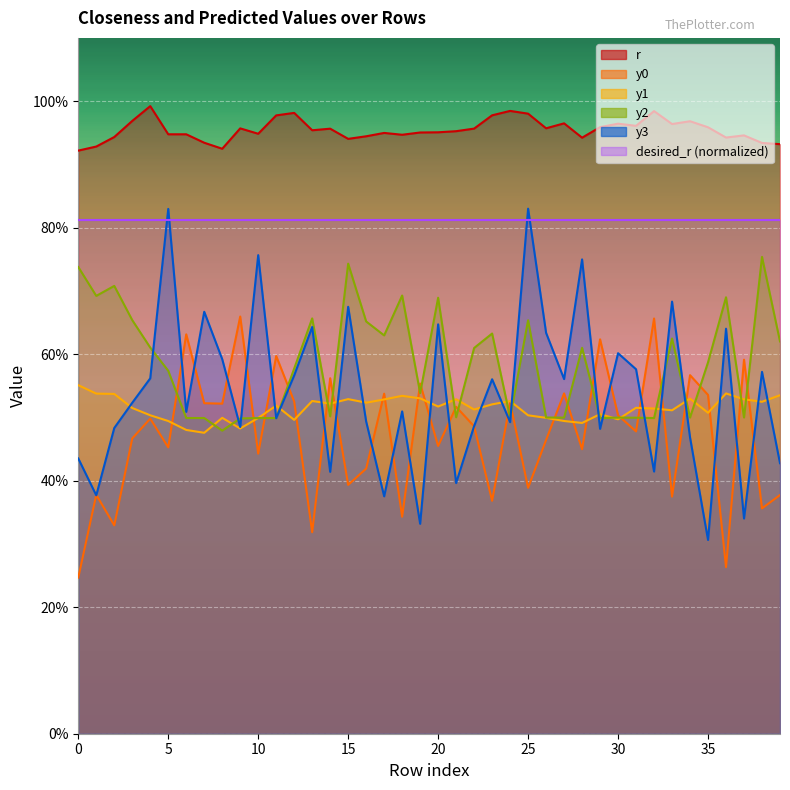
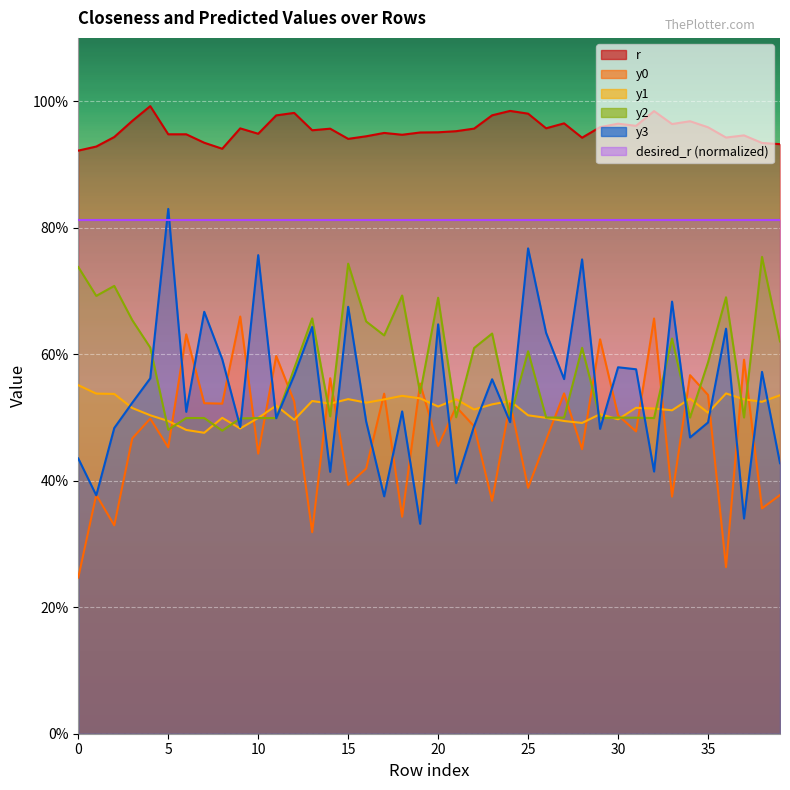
y2, 5: 57% -> 48%
y2, 25: 65% -> 60%
y3, 25: 83% -> 77%
y3, 30: 60% -> 58%
y3, 35: 31% -> 49%
